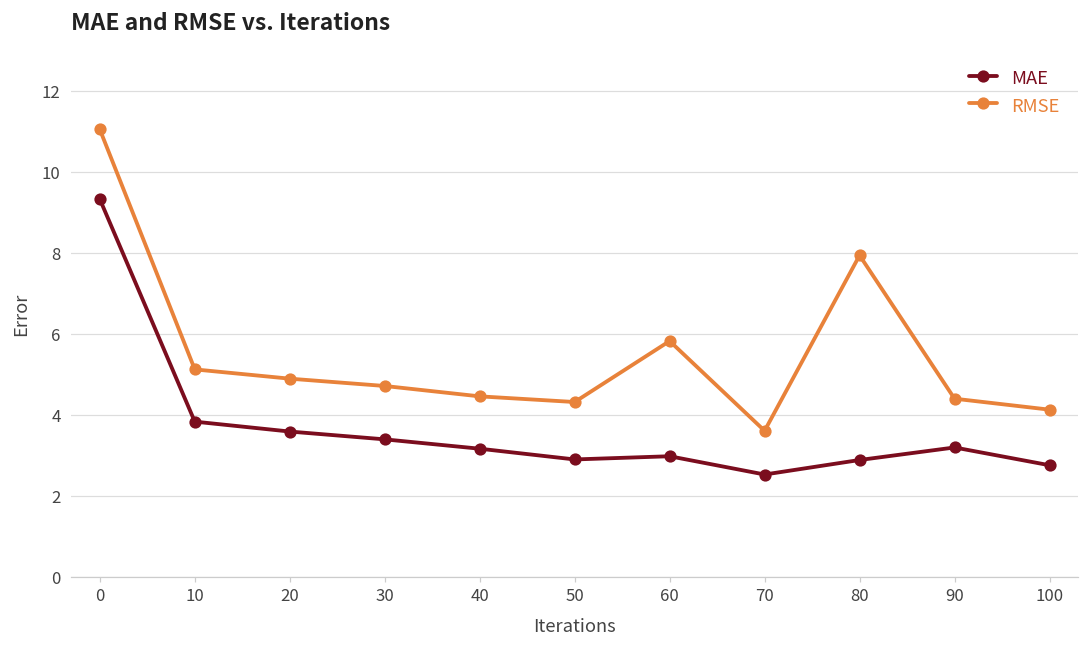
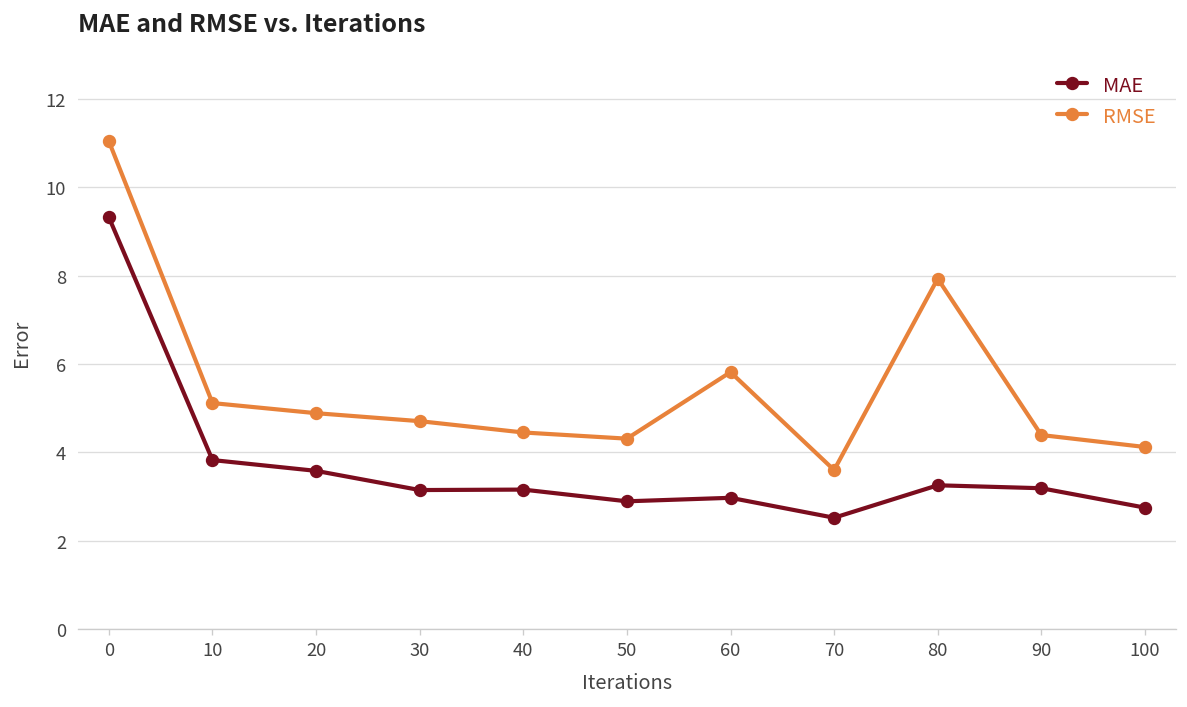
MAE, 30: 3.4 -> 3.1
MAE, 80: 2.9 -> 3.3
